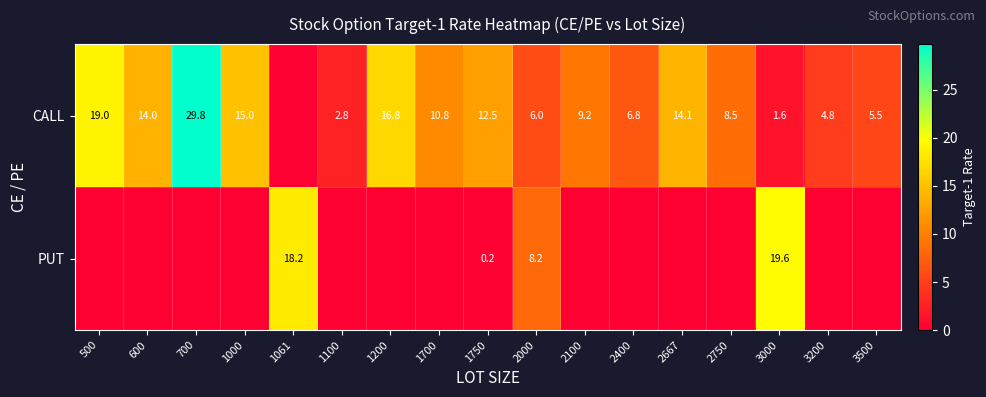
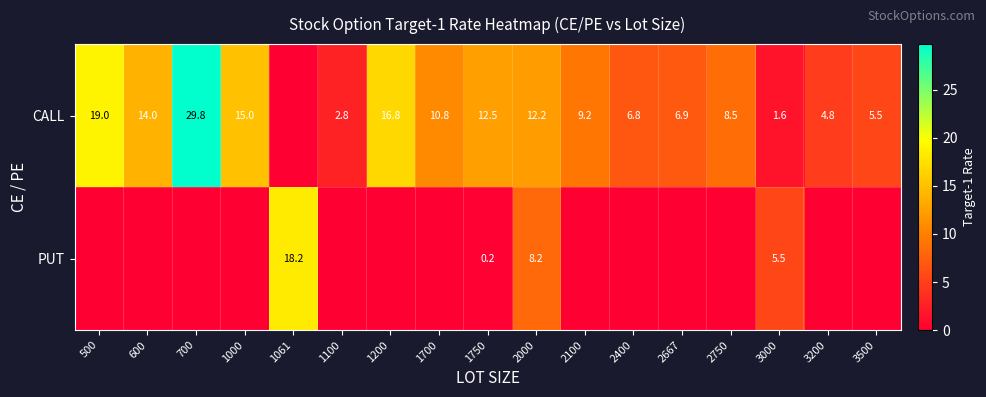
CALL, 2000: 6.0 -> 12.2
CALL, 2667: 14.1 -> 6.9
PUT, 3000: 19.6 -> 5.5
